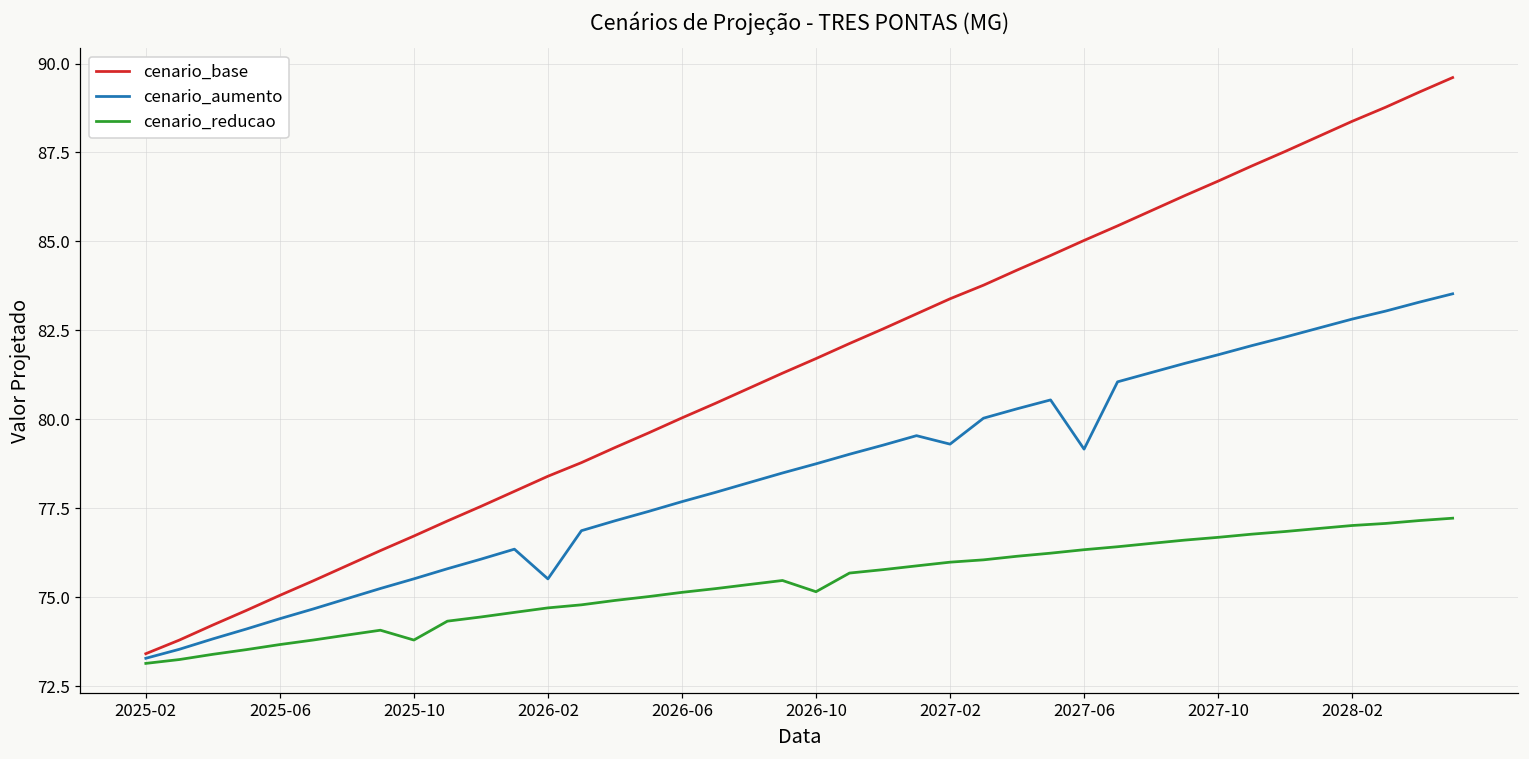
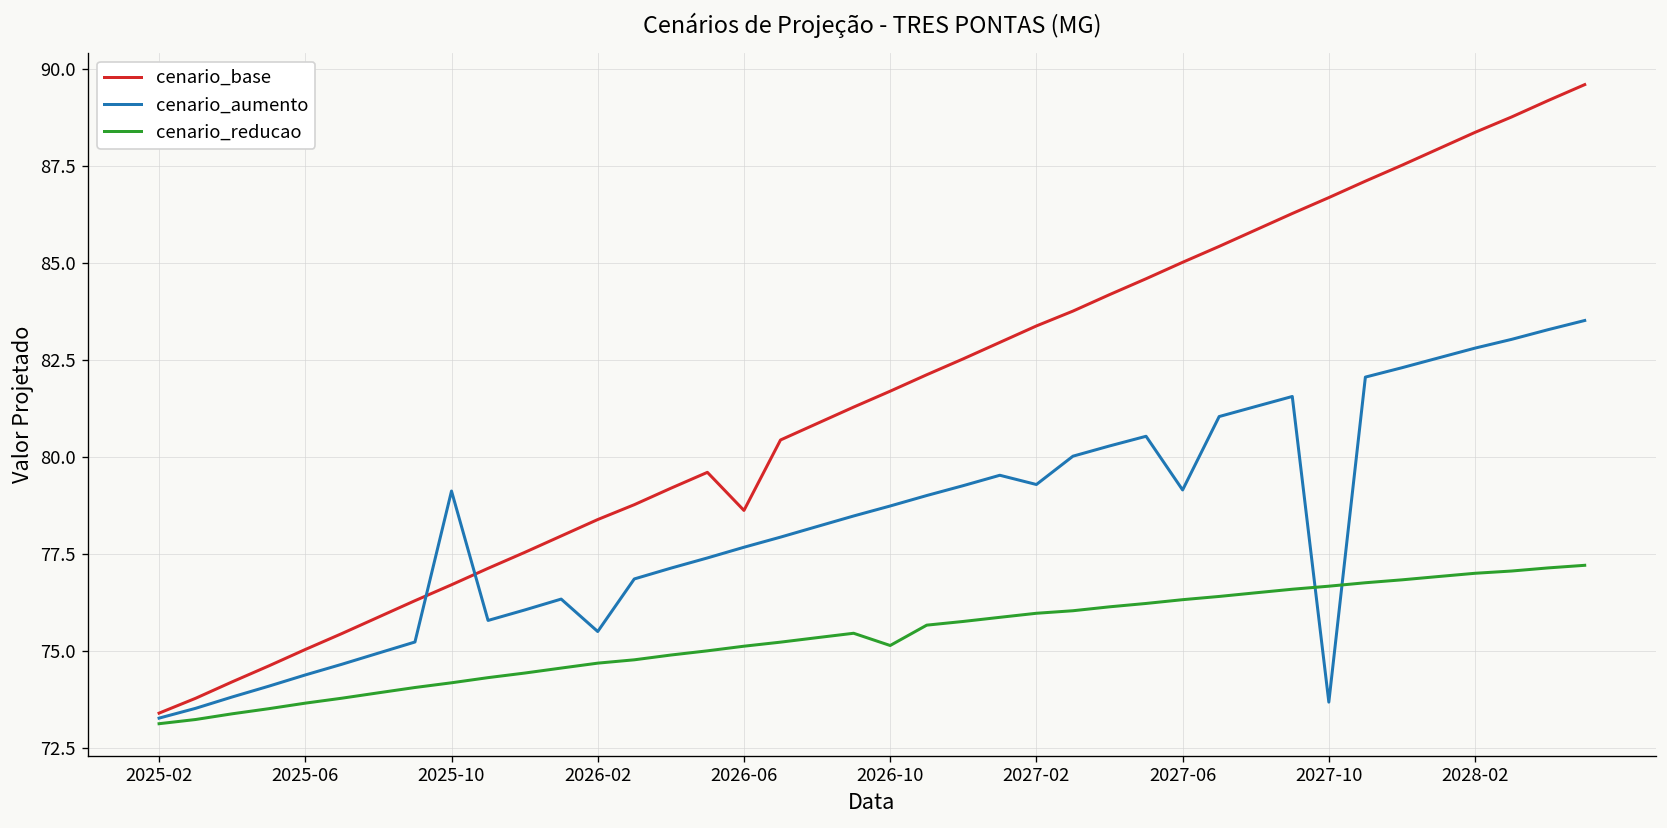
cenario_aumento, 2025-10: 75.5 -> 79.1
cenario_reducao, 2025-10: 73.8 -> 74.2
cenario_base, 2026-06: 80.0 -> 78.6
cenario_aumento, 2027-10: 81.8 -> 73.7
